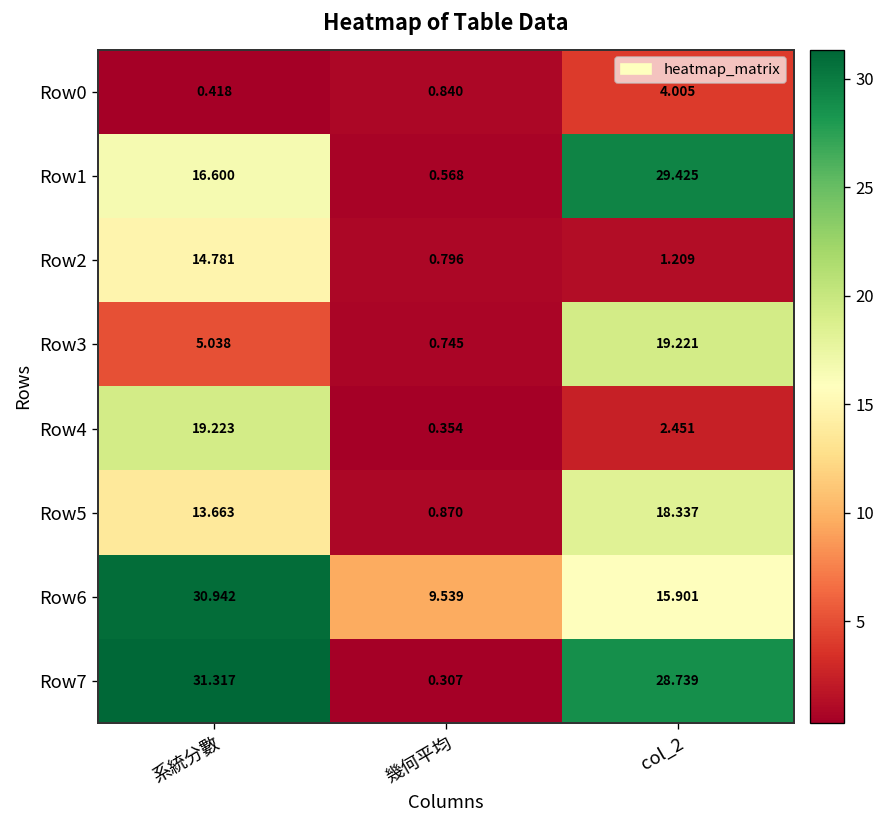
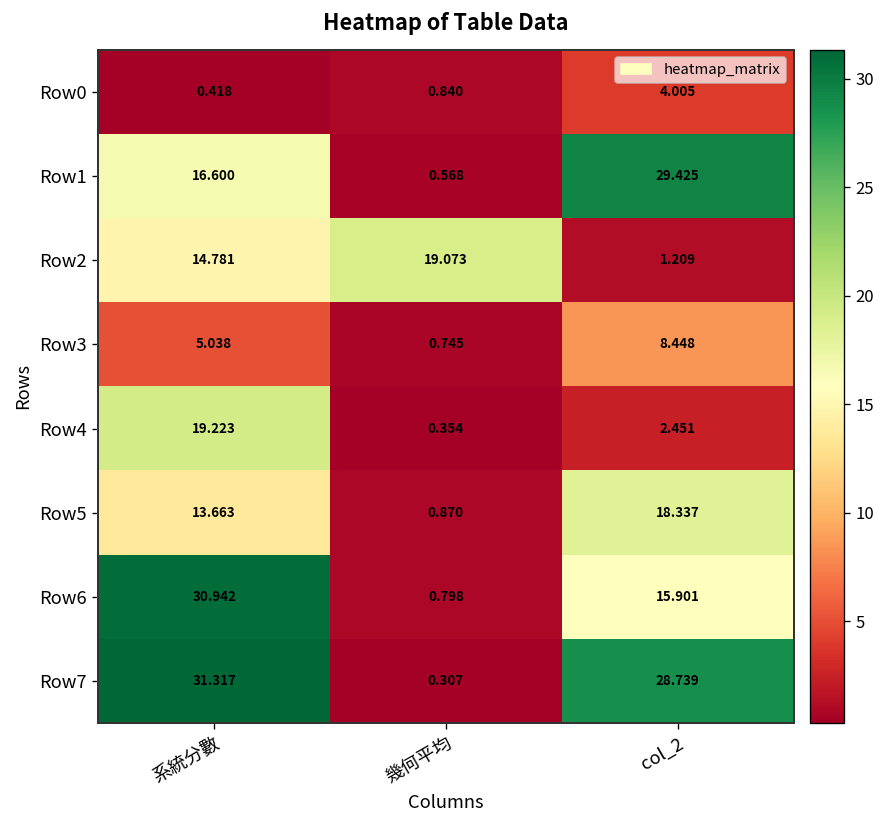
Row2, 幾何平均: 0.796 -> 19.073
Row3, col_2: 19.221 -> 8.448
Row6, 幾何平均: 9.539 -> 0.798
